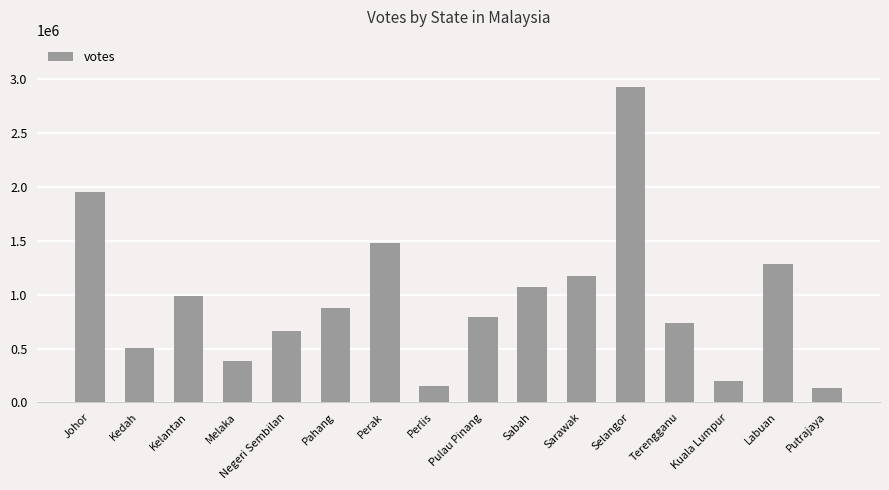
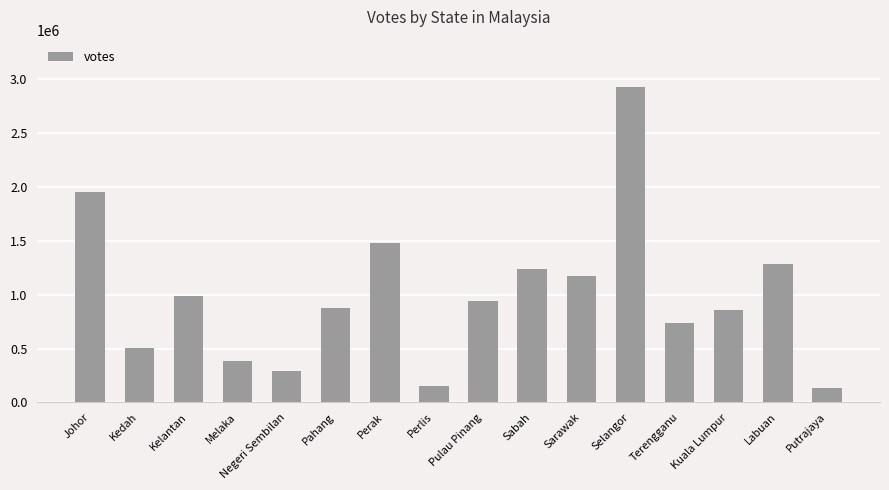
Negeri Sembilan: 660000 -> 290000
Pulau Pinang: 800000 -> 940000
Sabah: 1070000 -> 1240000
Kuala Lumpur: 200000 -> 860000
